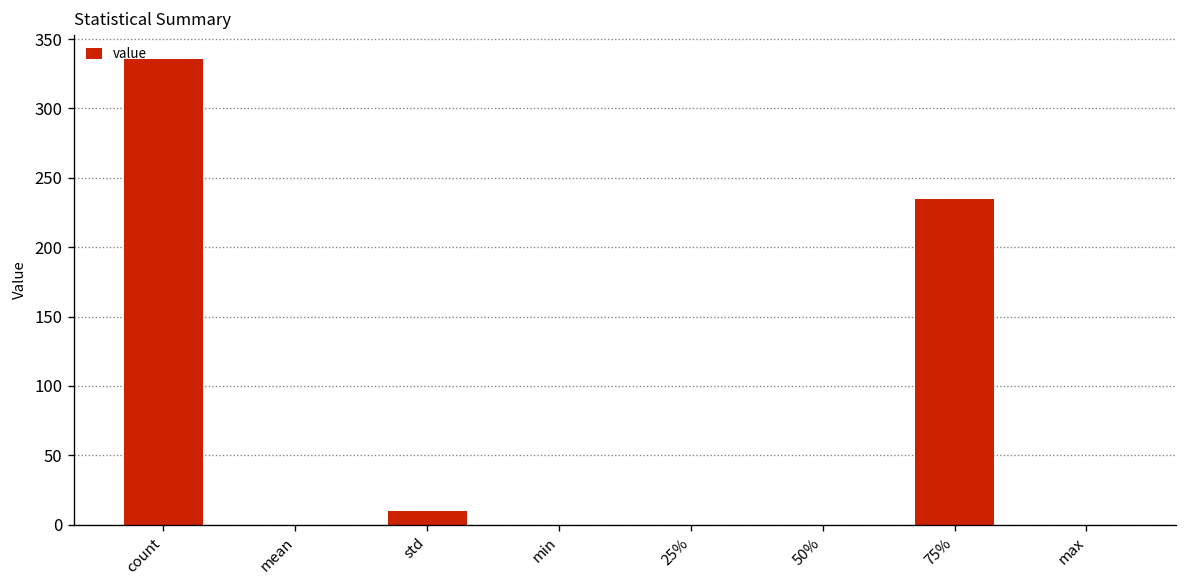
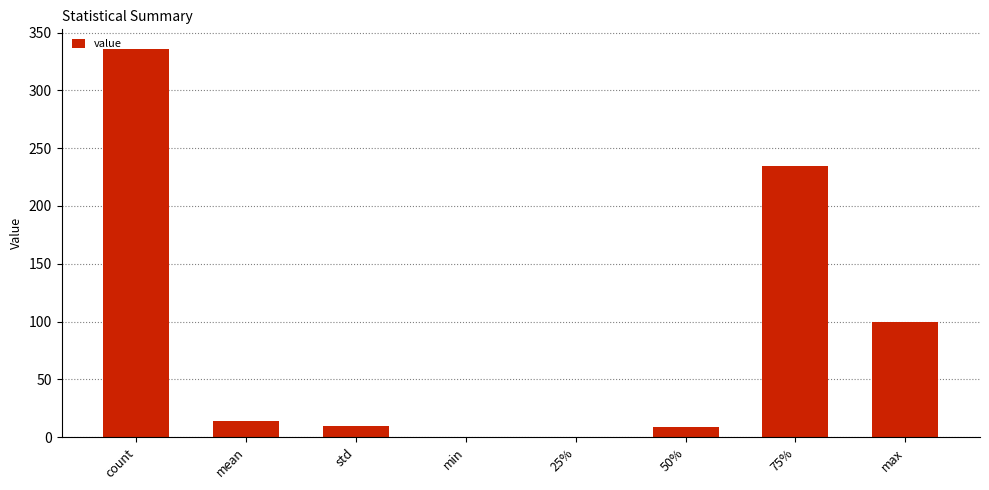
mean: 0 -> 14
50%: 0 -> 9
max: 0 -> 100
